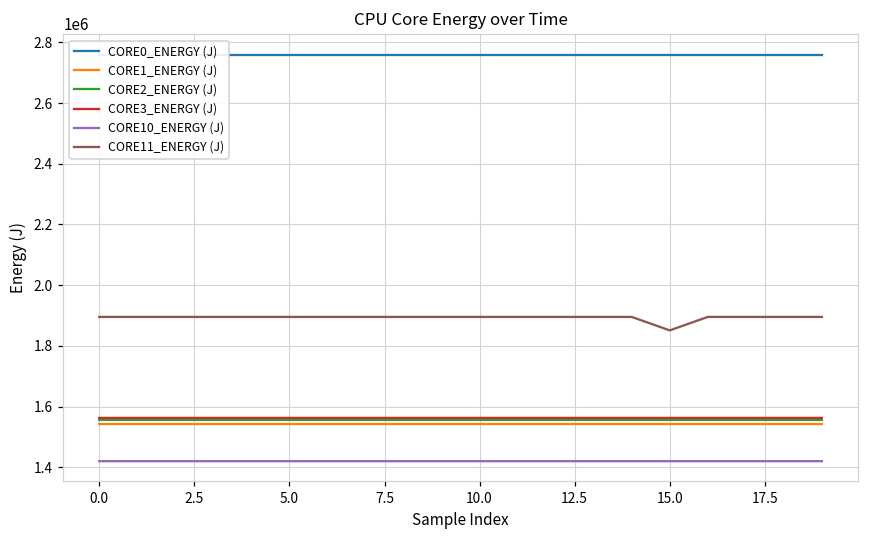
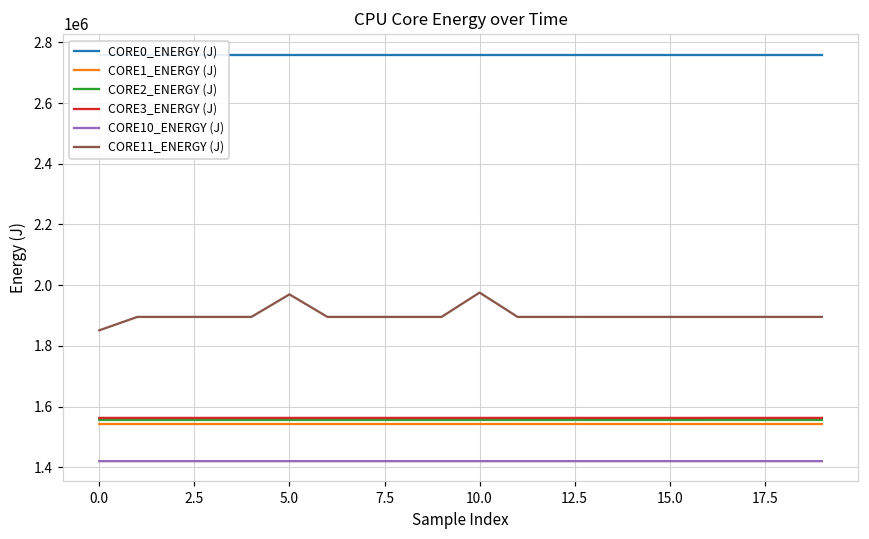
CORE11_ENERGY (J), 0.0: 1900000 -> 1850000
CORE11_ENERGY (J), 5.0: 1900000 -> 1970000
CORE11_ENERGY (J), 10.0: 1900000 -> 1980000
CORE11_ENERGY (J), 15.0: 1850000 -> 1900000
